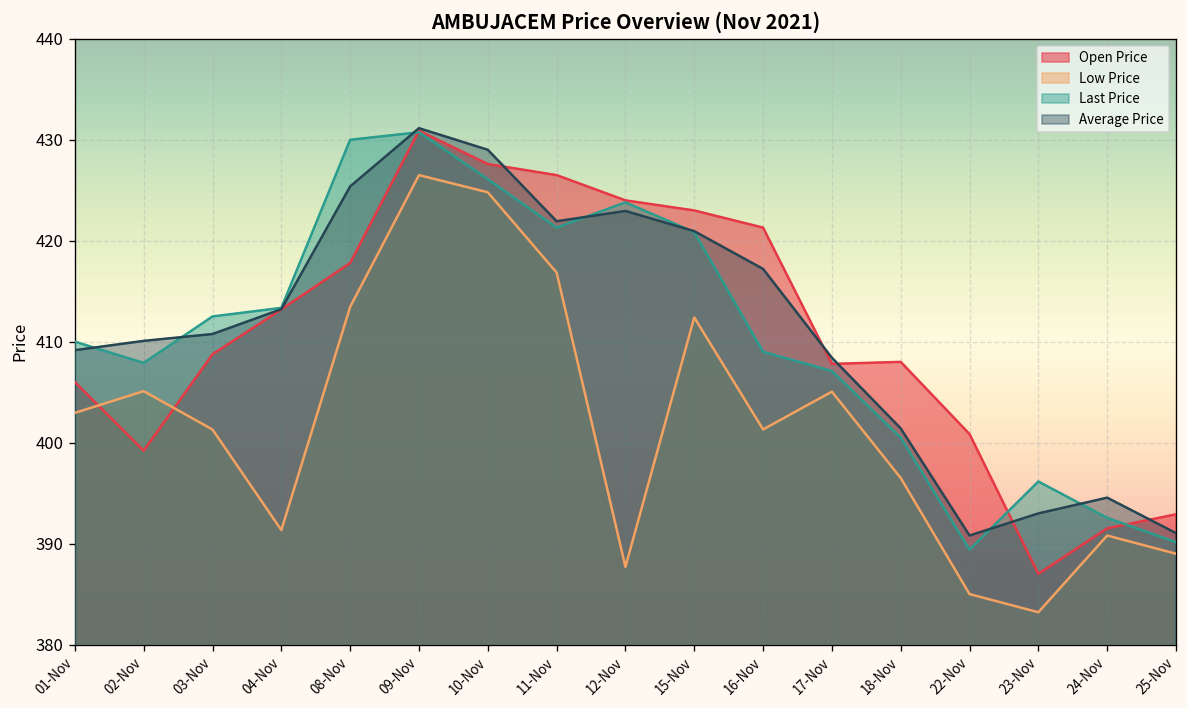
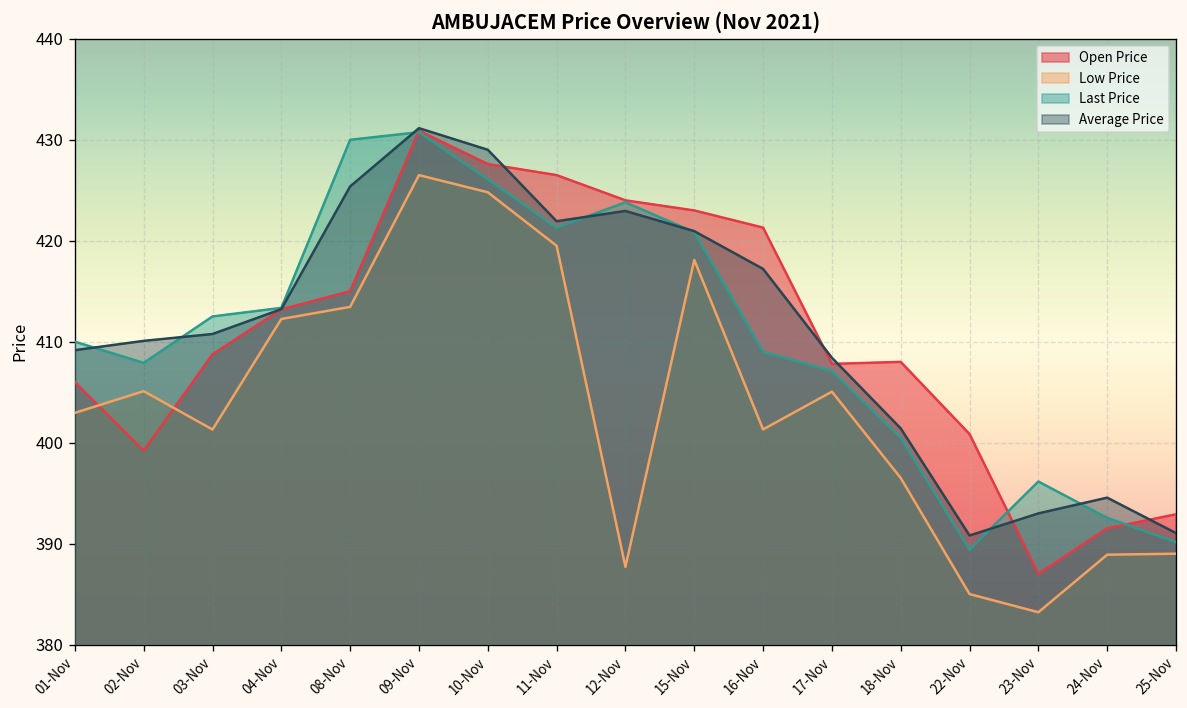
Low Price, 04-Nov: 391 -> 412
Open Price, 08-Nov: 418 -> 415
Low Price, 11-Nov: 417 -> 420
Low Price, 15-Nov: 412 -> 418
Low Price, 24-Nov: 391 -> 389
